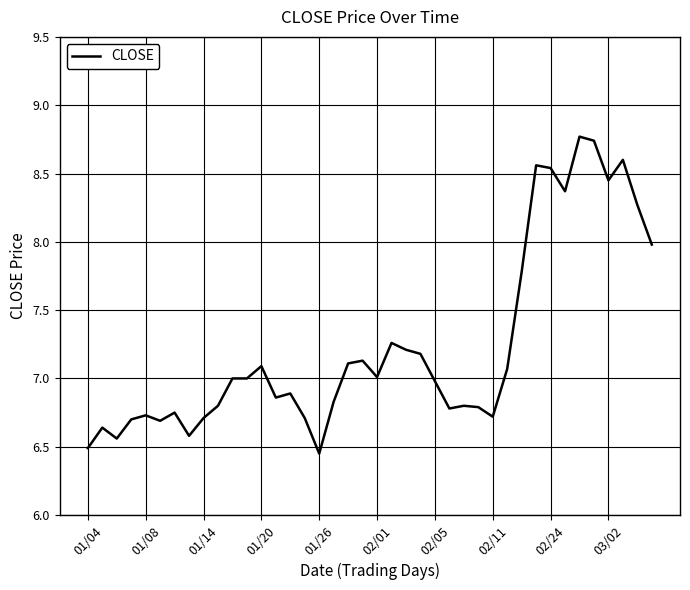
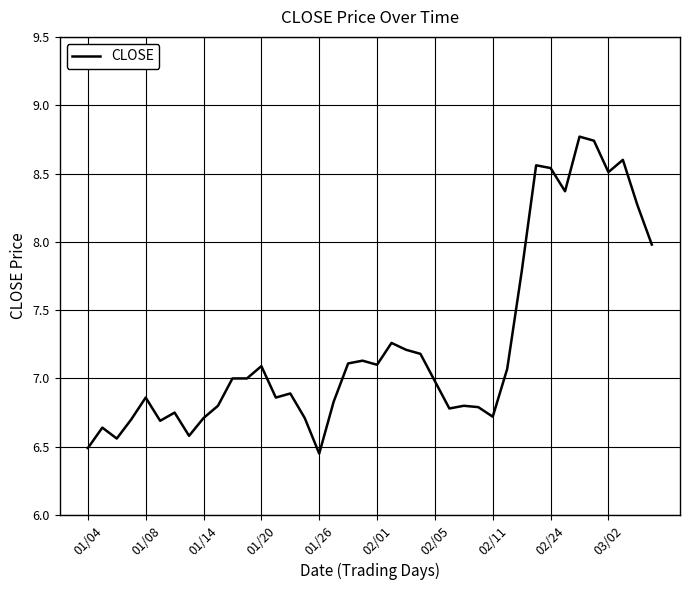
01/08: 6.73 -> 6.86
02/01: 7.01 -> 7.10
03/02: 8.45 -> 8.51
